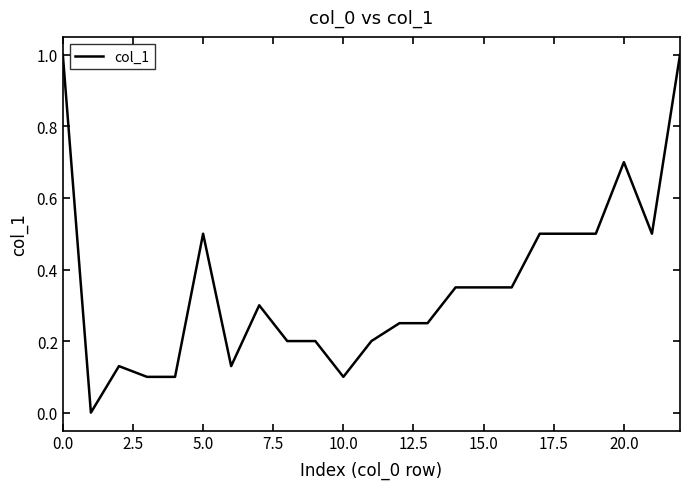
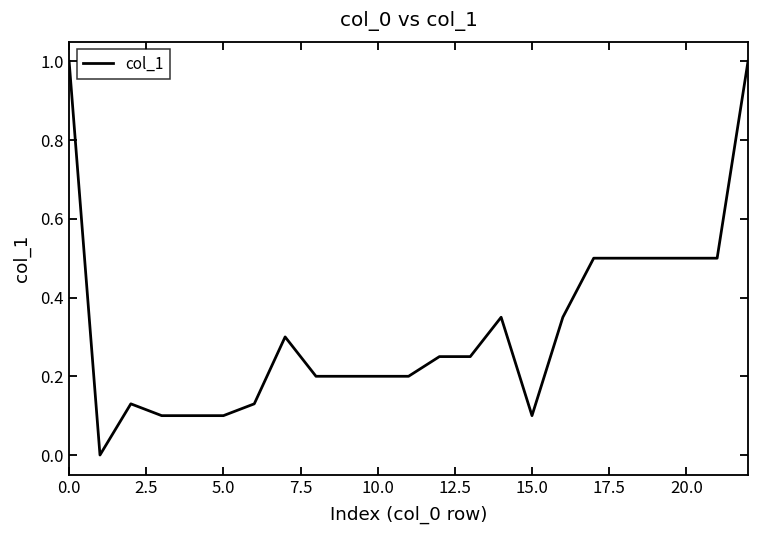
5.0: 0.5 -> 0.1
10.0: 0.1 -> 0.2
15.0: 0.35 -> 0.10
20.0: 0.7 -> 0.5
